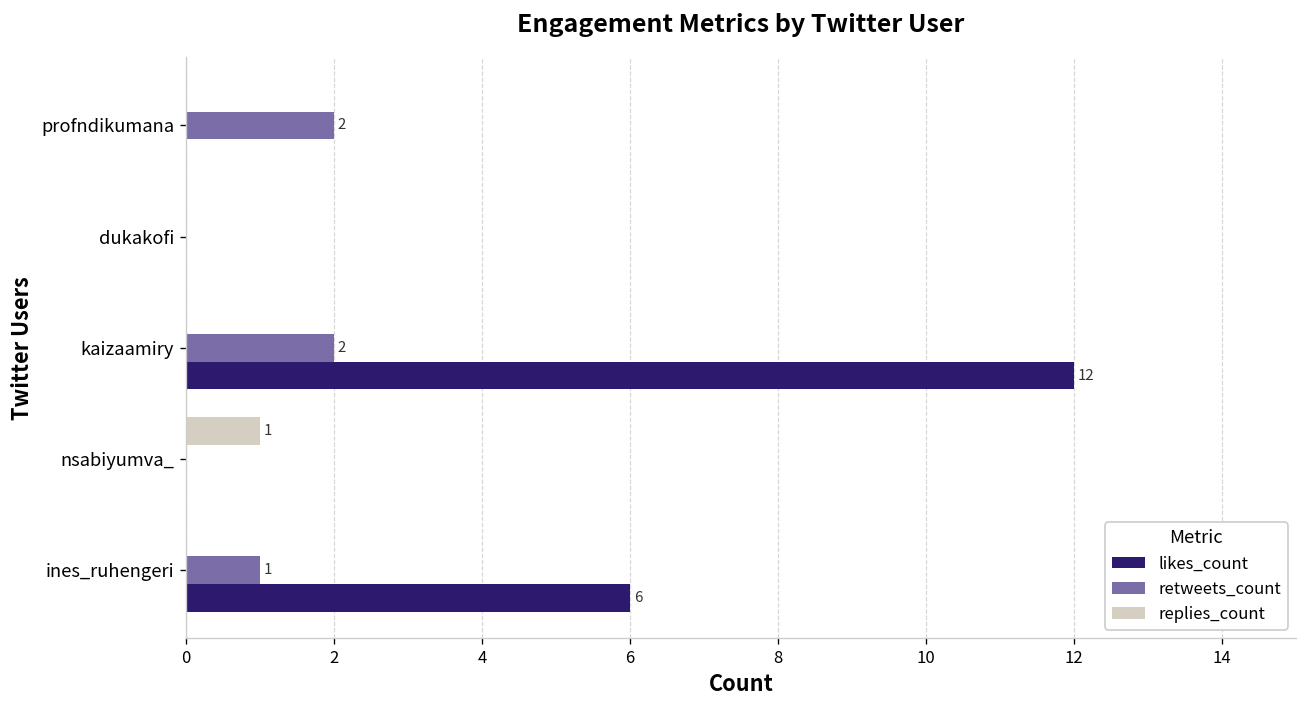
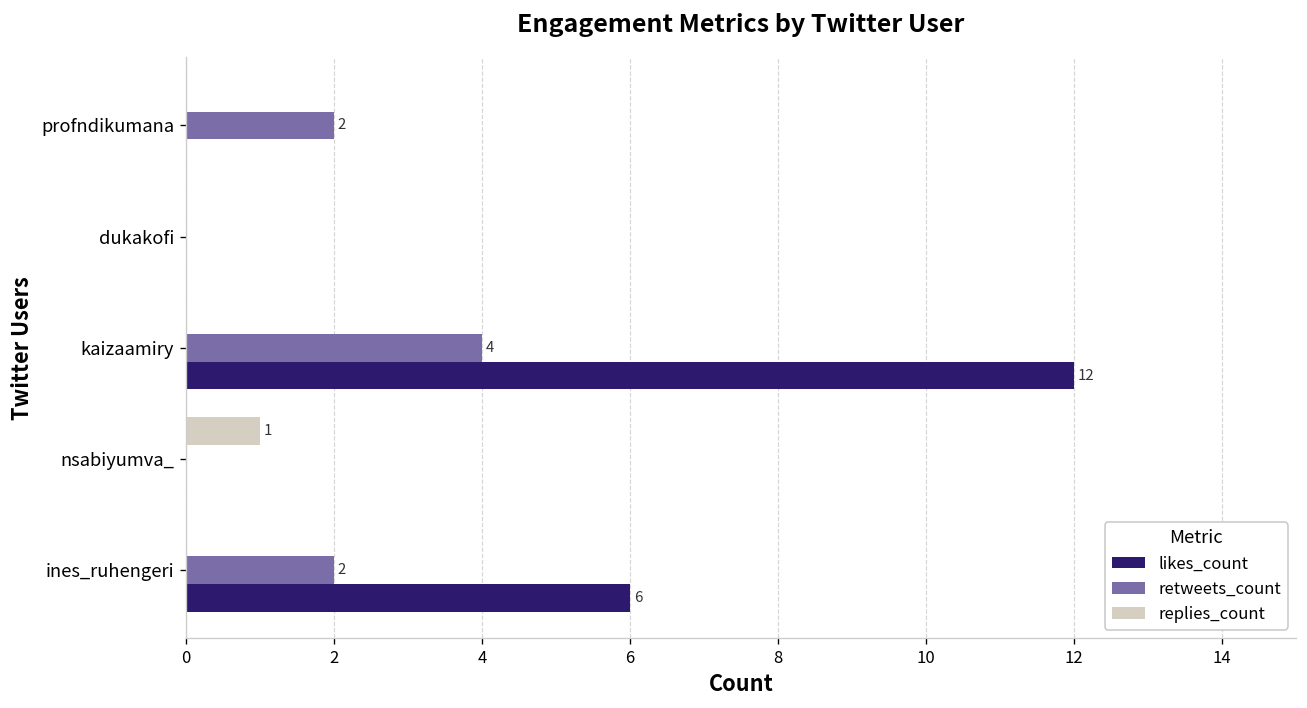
retweets_count, kaizaamiry: 2 -> 4
retweets_count, ines_ruhengeri: 1 -> 2
